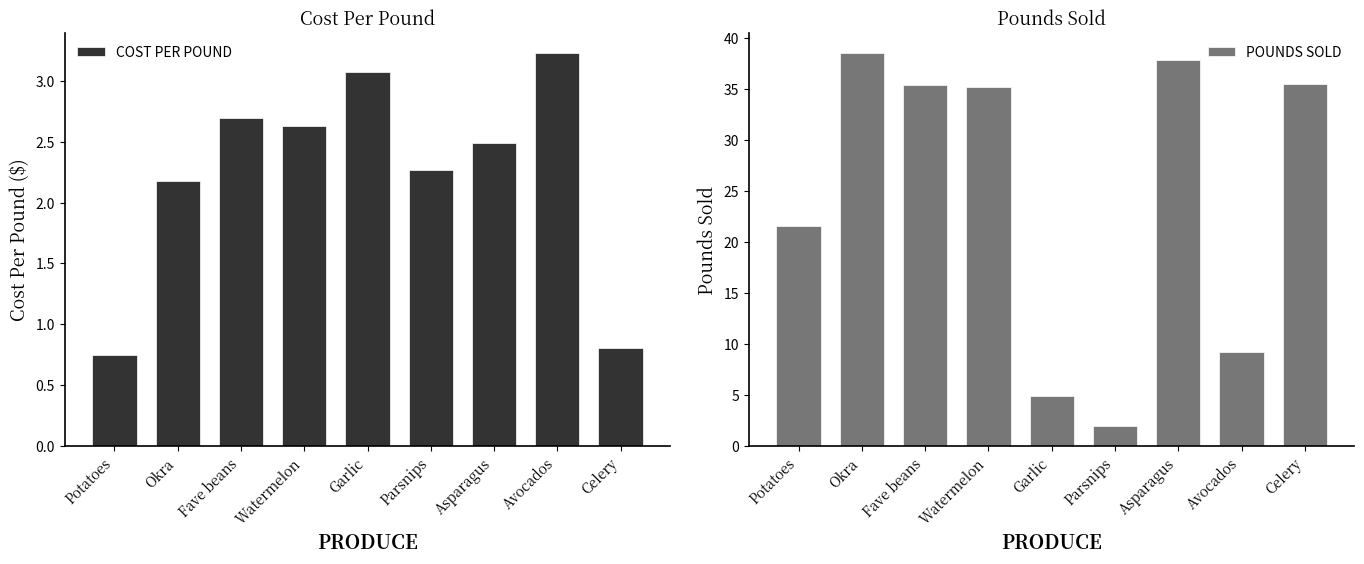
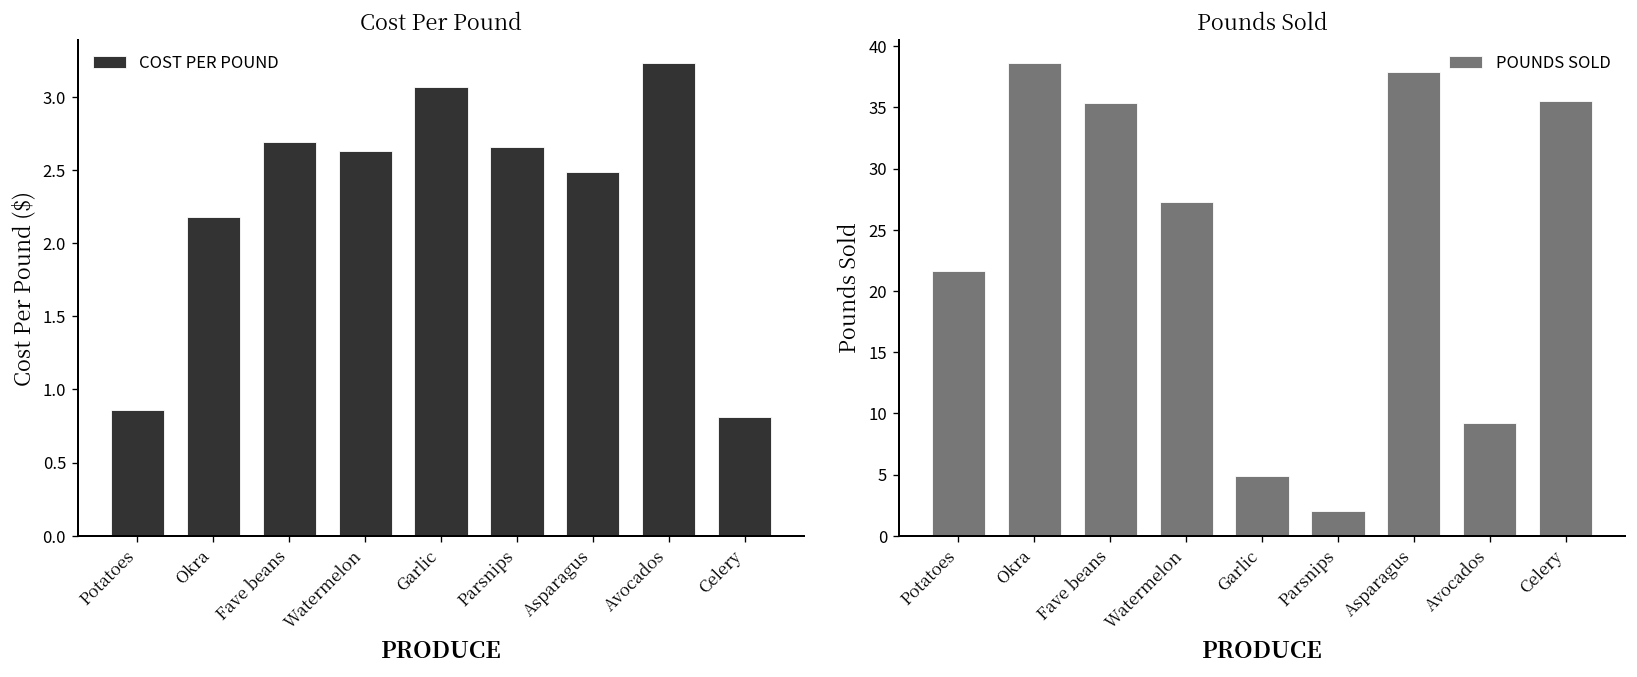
Cost Per Pound, Potatoes: 0.75 -> 0.86
Cost Per Pound, Parsnips: 2.27 -> 2.66
Pounds Sold, Watermelon: 35.2 -> 27.3
